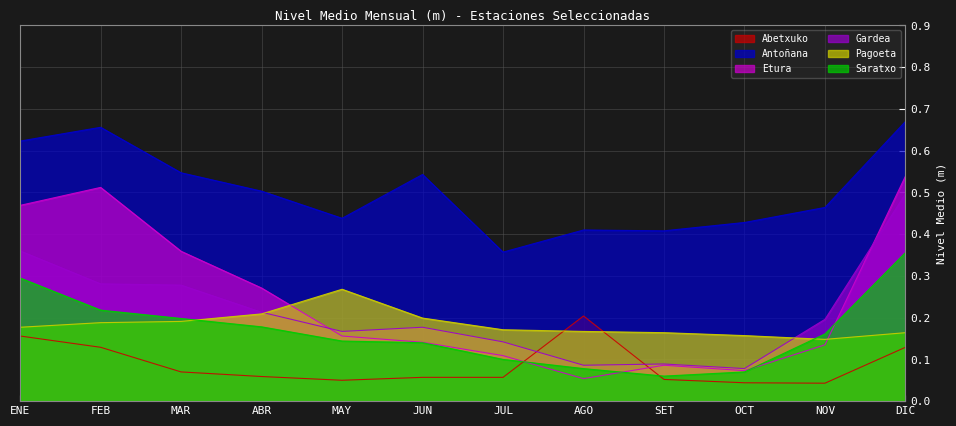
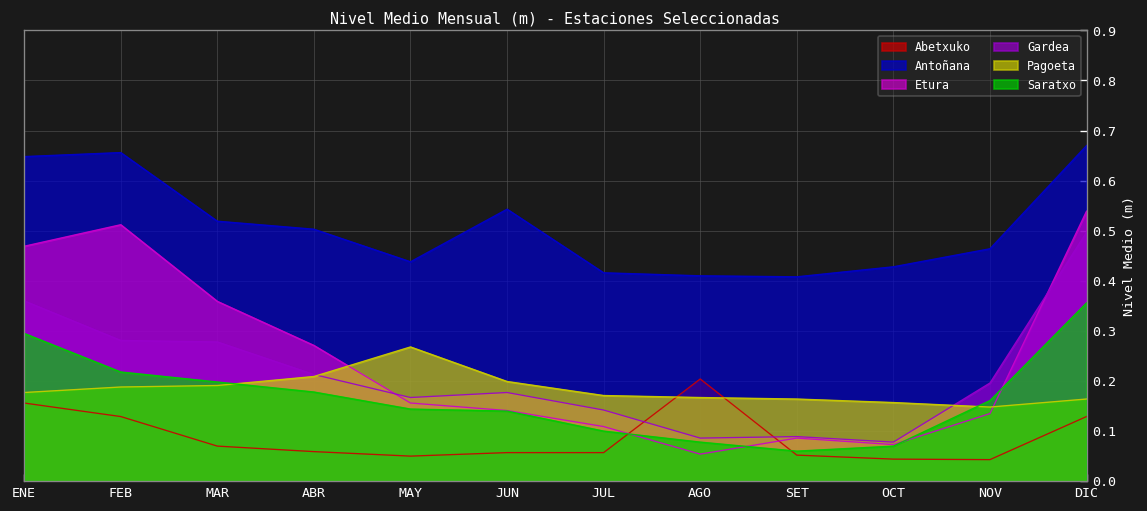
Antoñana, ENE: 0.62 -> 0.65
Antoñana, MAR: 0.55 -> 0.52
Antoñana, JUL: 0.36 -> 0.42
